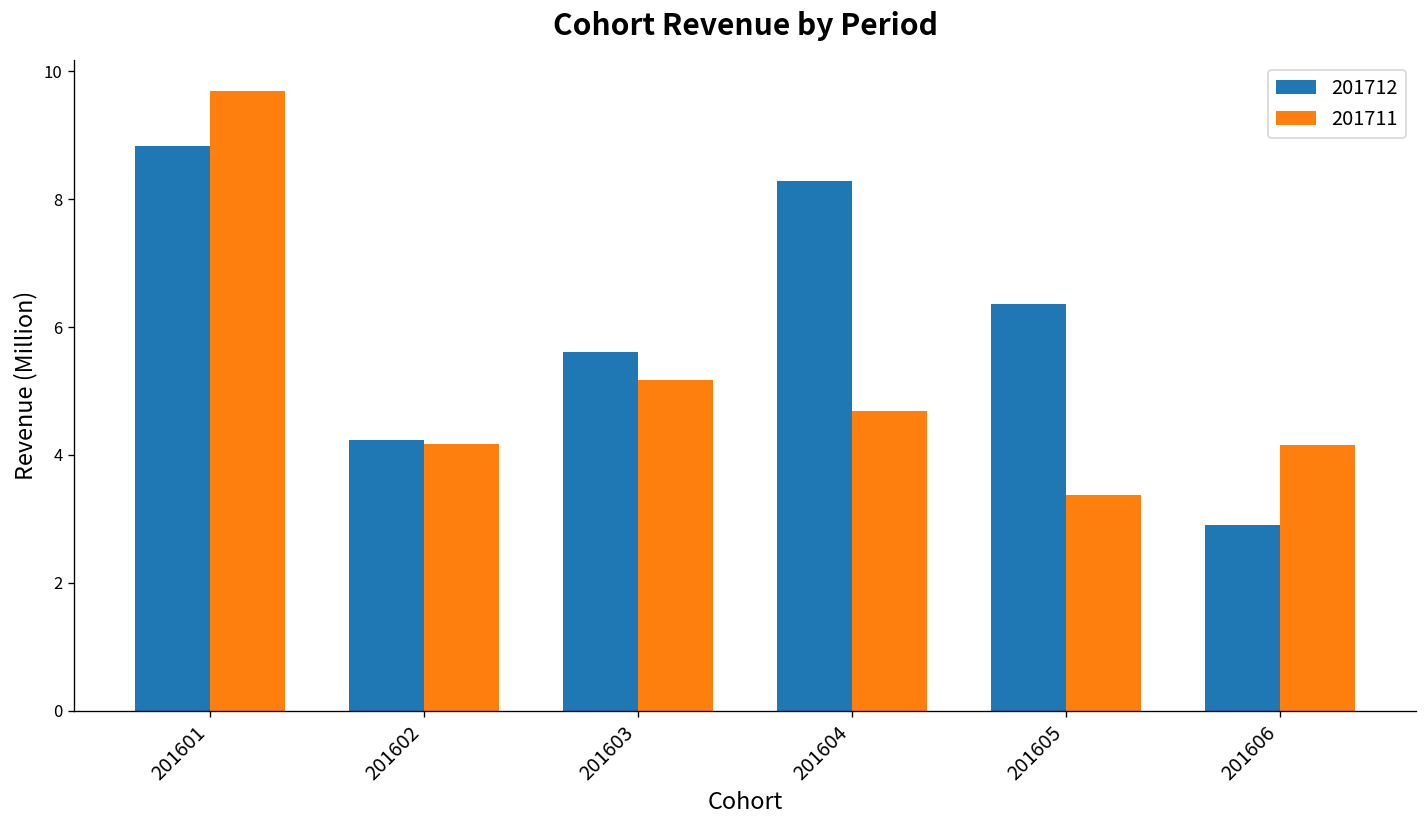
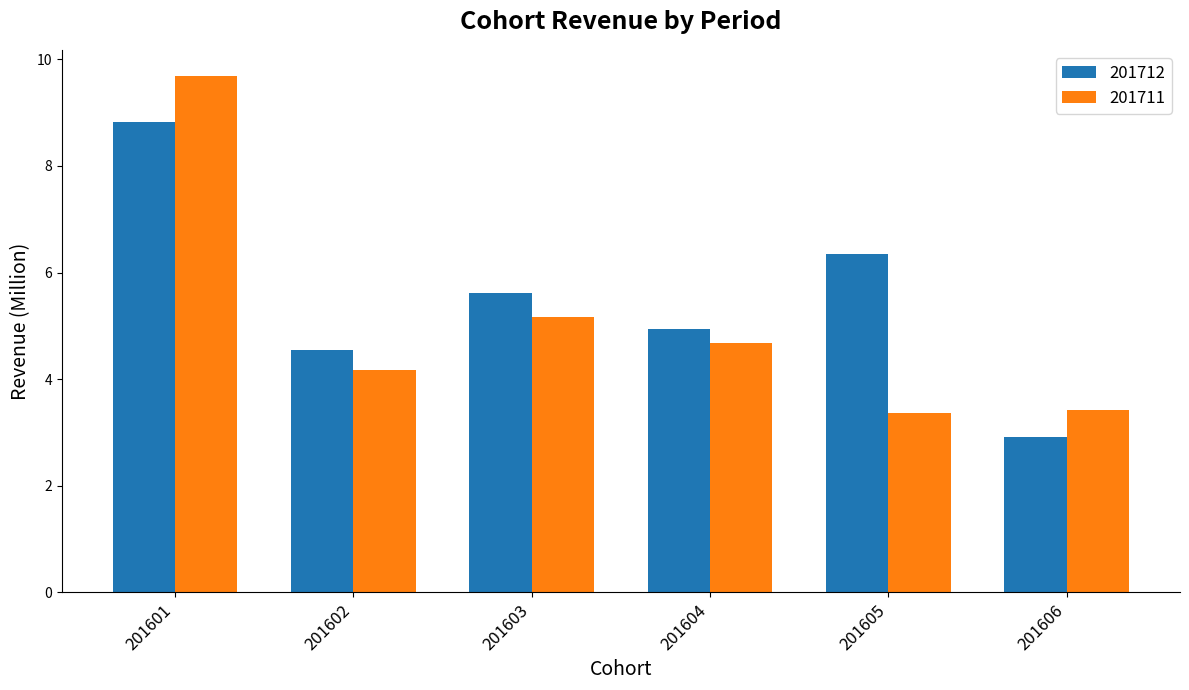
201712, 201602: 4.2 -> 4.5
201712, 201604: 8.3 -> 4.9
201711, 201606: 4.1 -> 3.4
